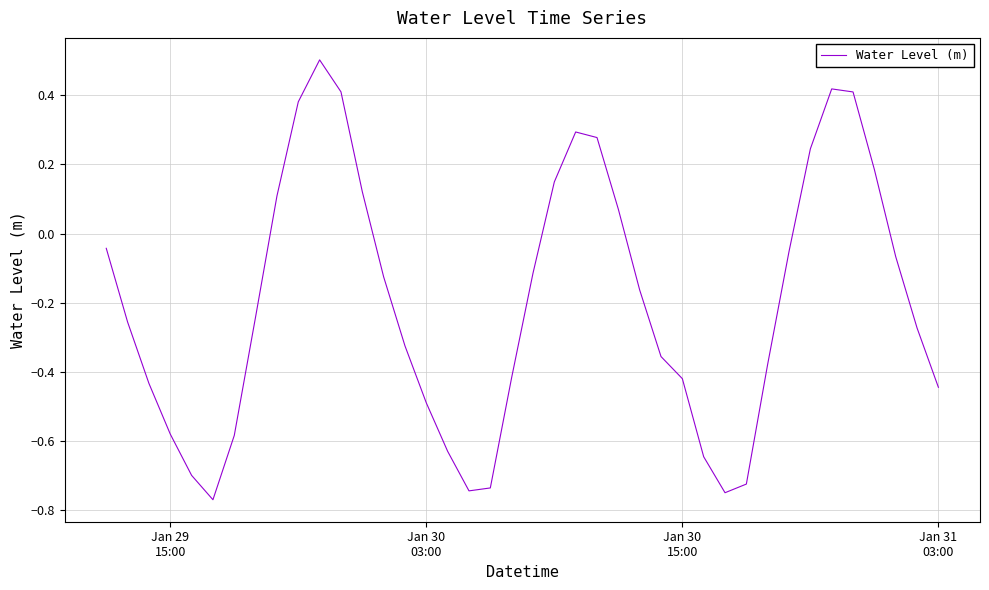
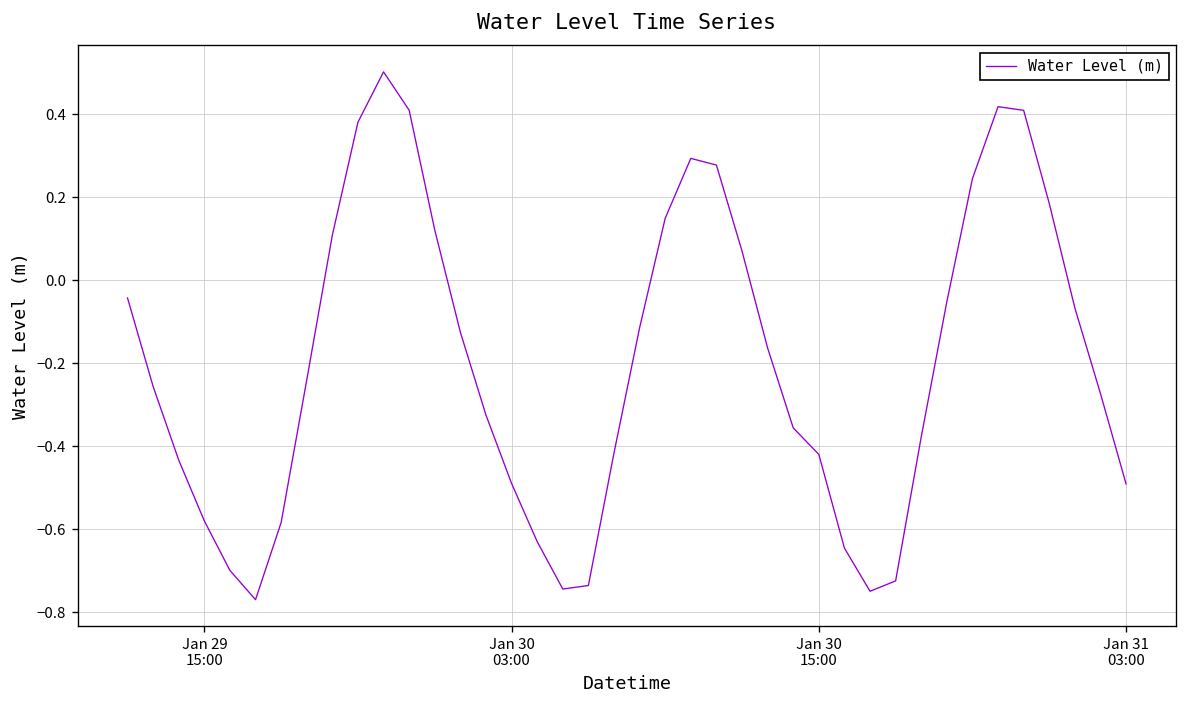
Jan 31 03:00: -0.44 -> -0.49
